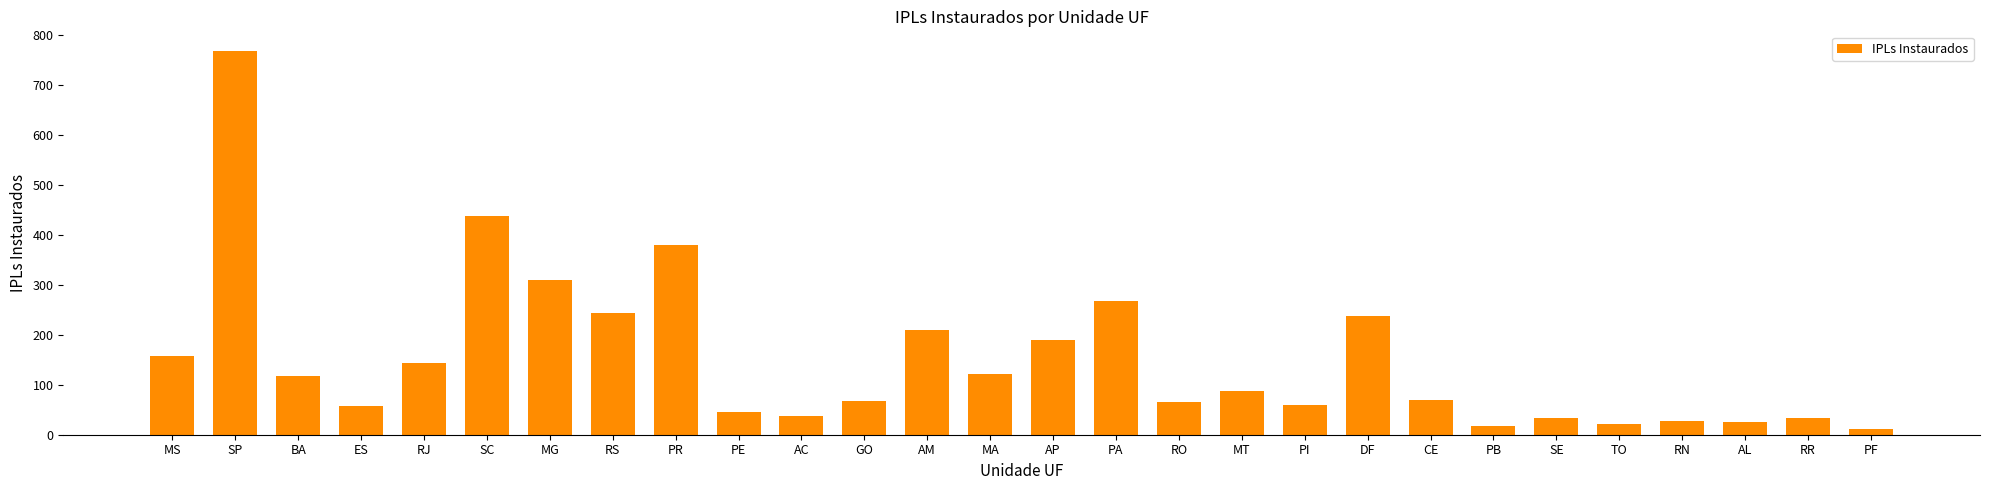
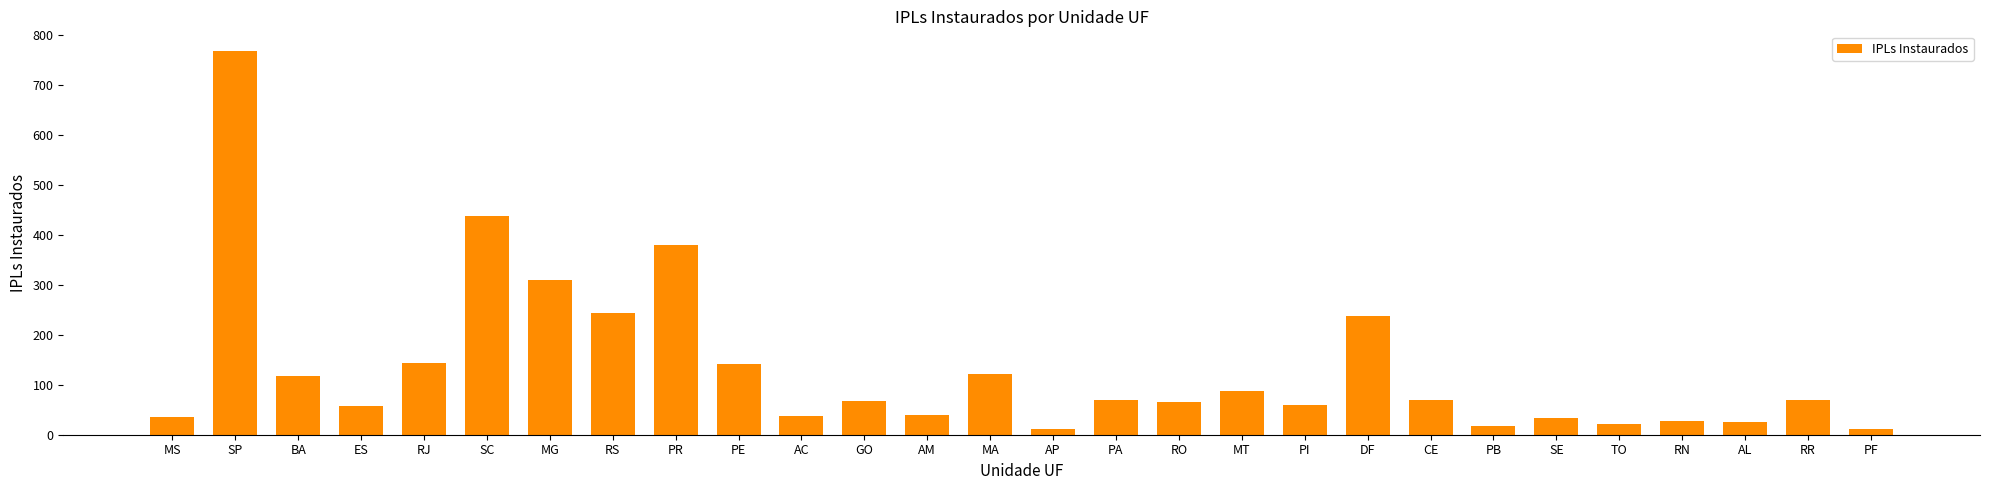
MS: 160 -> 40
PE: 50 -> 140
AM: 210 -> 40
AP: 190 -> 10
PA: 270 -> 70
RR: 30 -> 70
